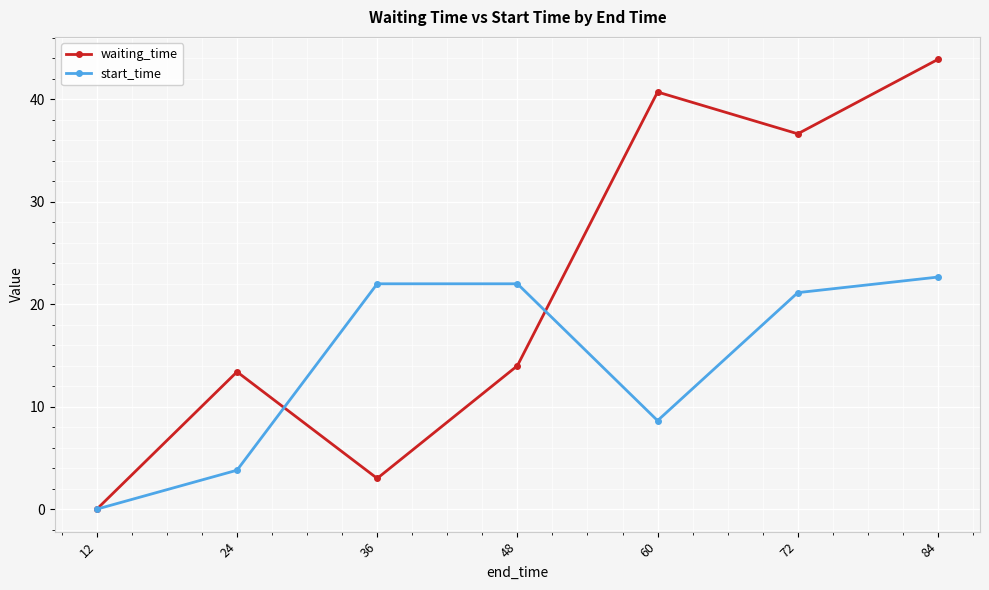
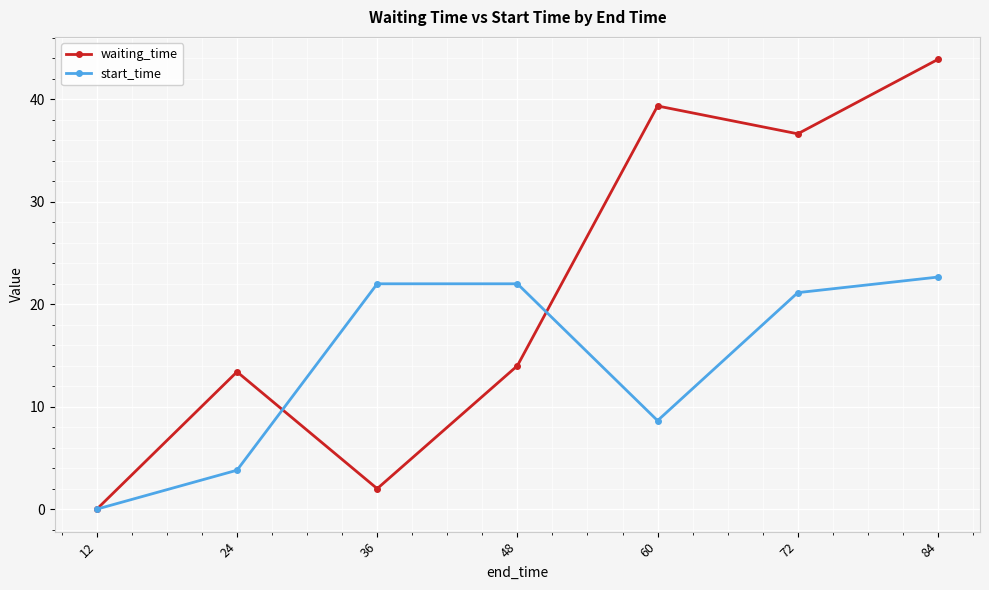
waiting_time, 36: 3 -> 2
waiting_time, 60: 40.7 -> 39.4
